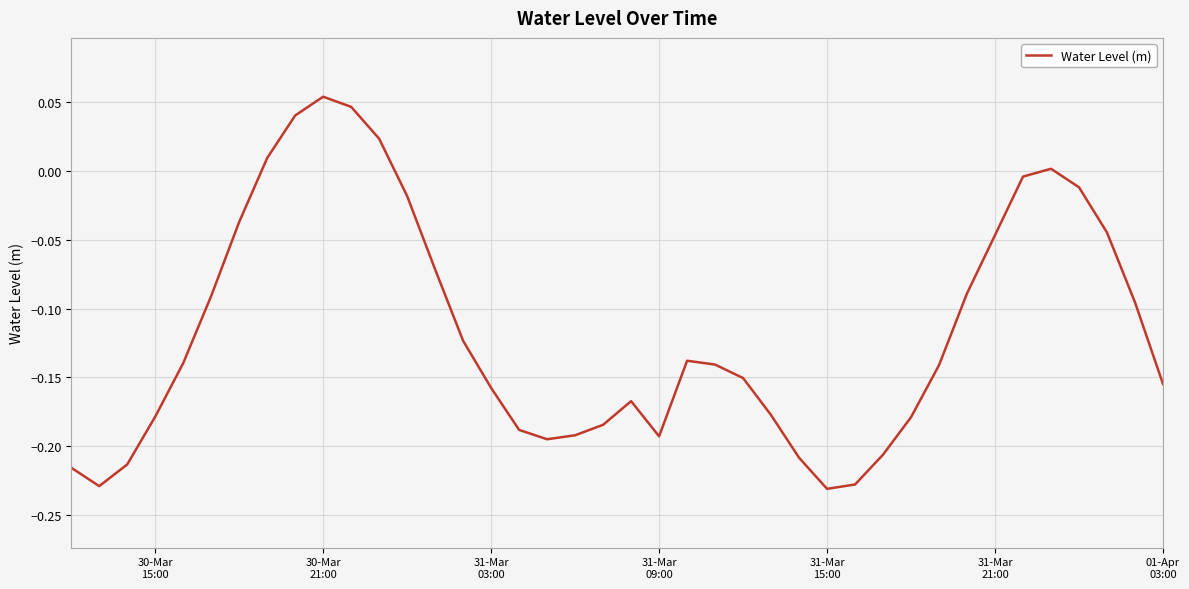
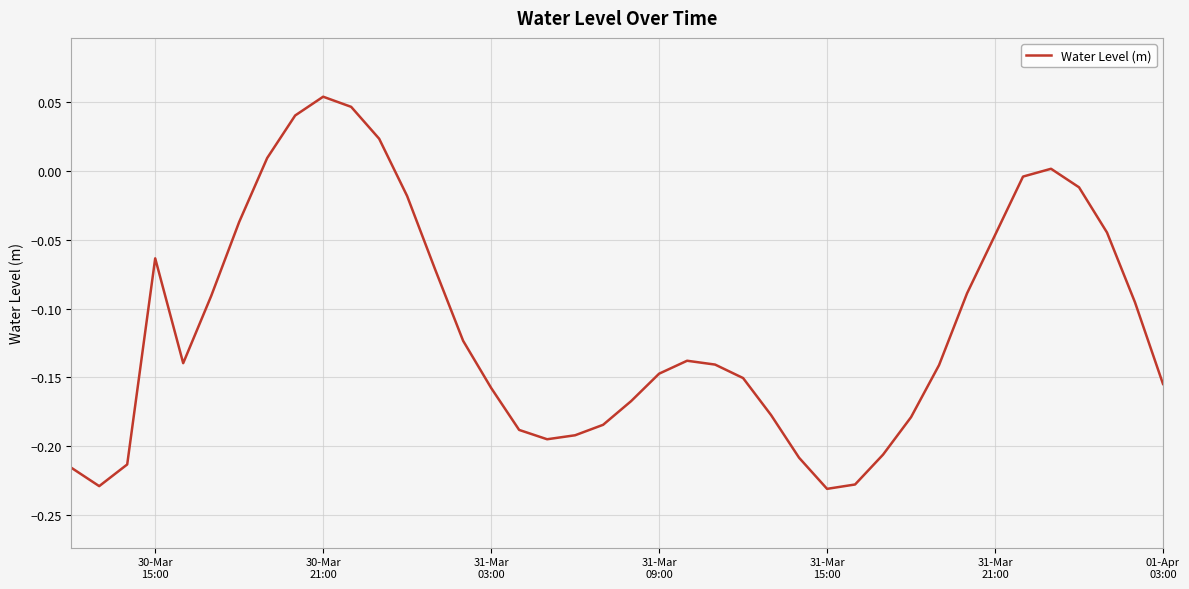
30-Mar 15:00: -0.179 -> -0.063
31-Mar 09:00: -0.193 -> -0.147
